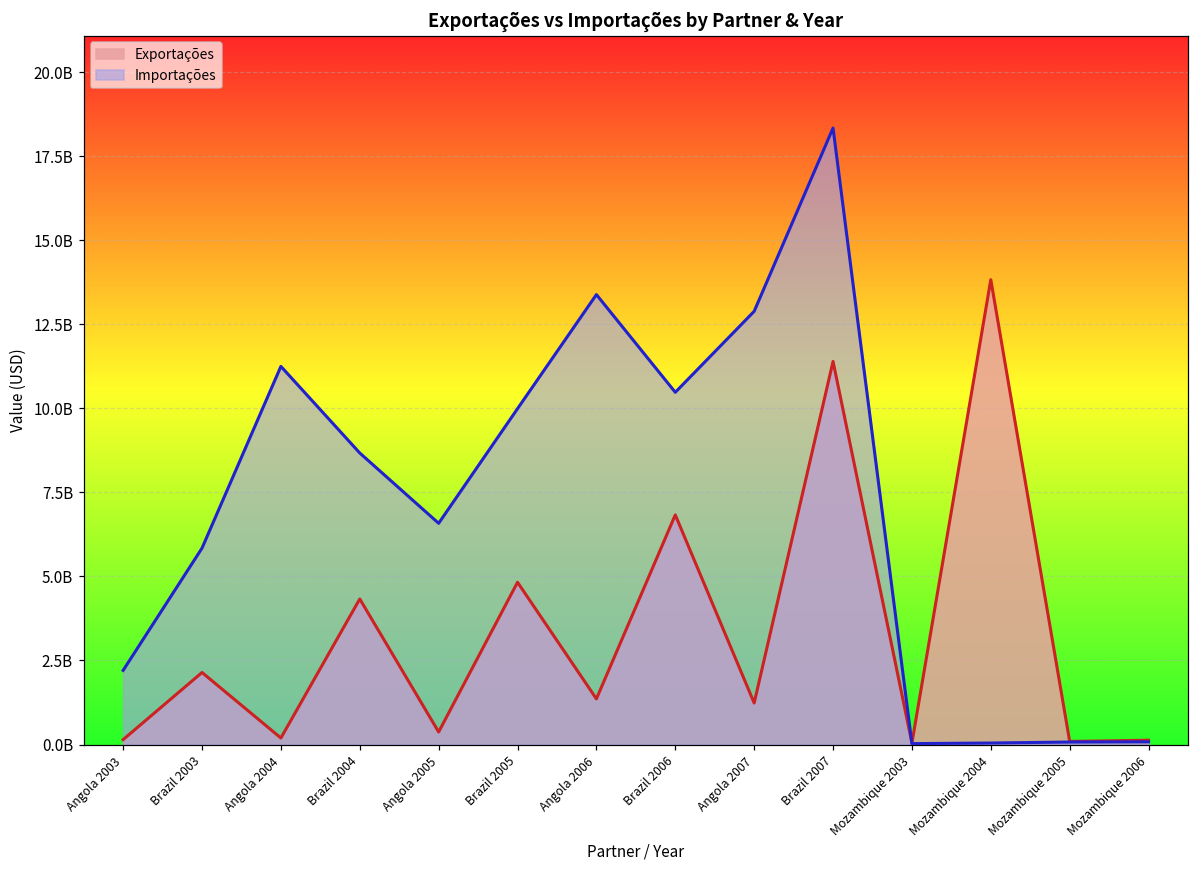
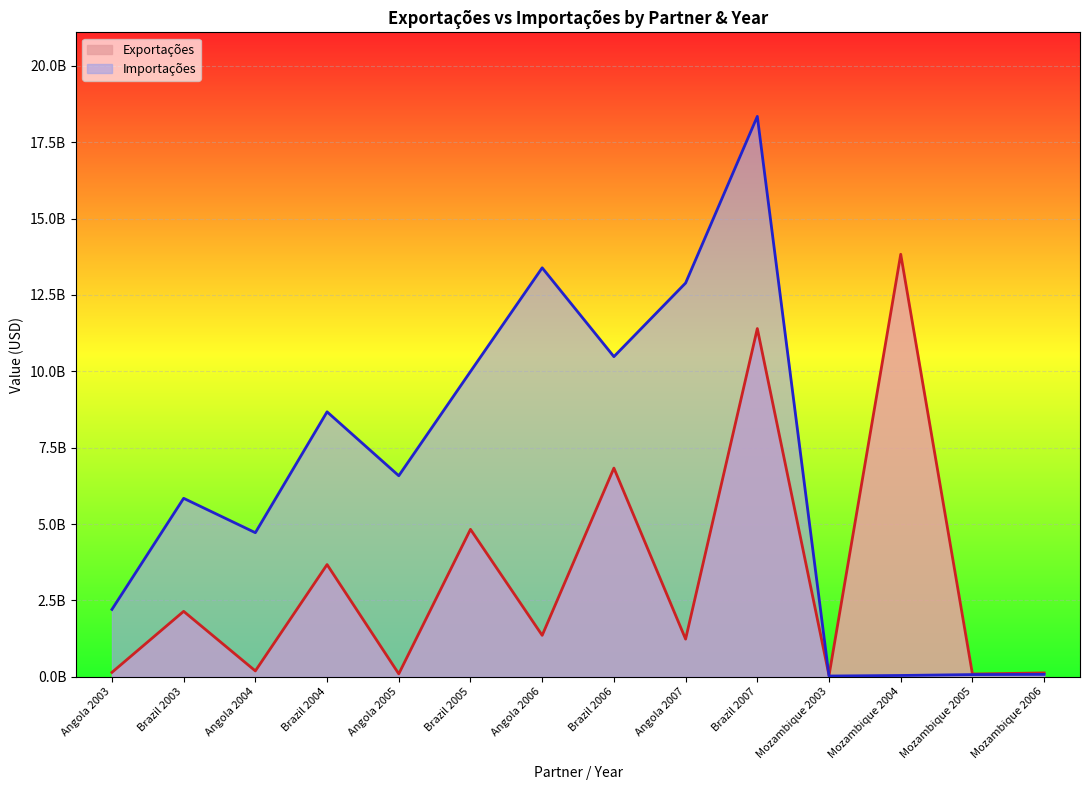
Importações, Angola 2004: 11300000000 -> 4700000000
Exportações, Brazil 2004: 4300000000 -> 3700000000
Exportações, Angola 2005: 400000000 -> 100000000
